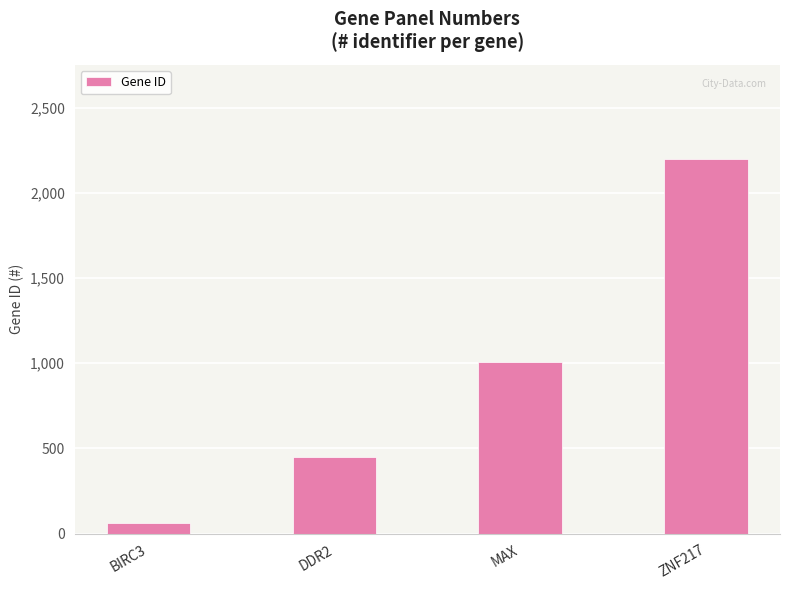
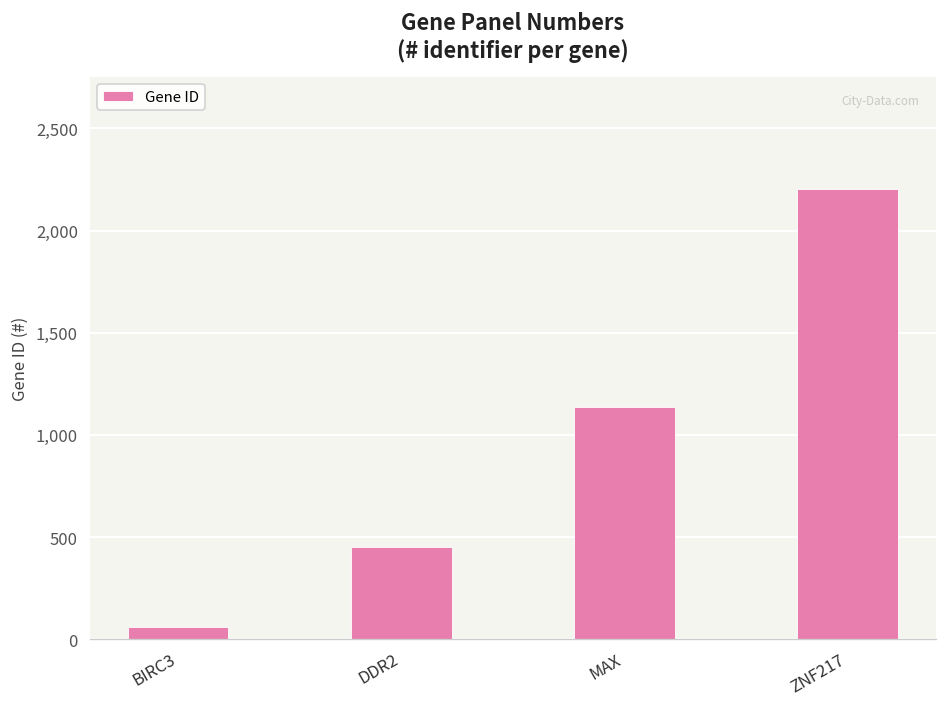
MAX: 1,010 -> 1,140
